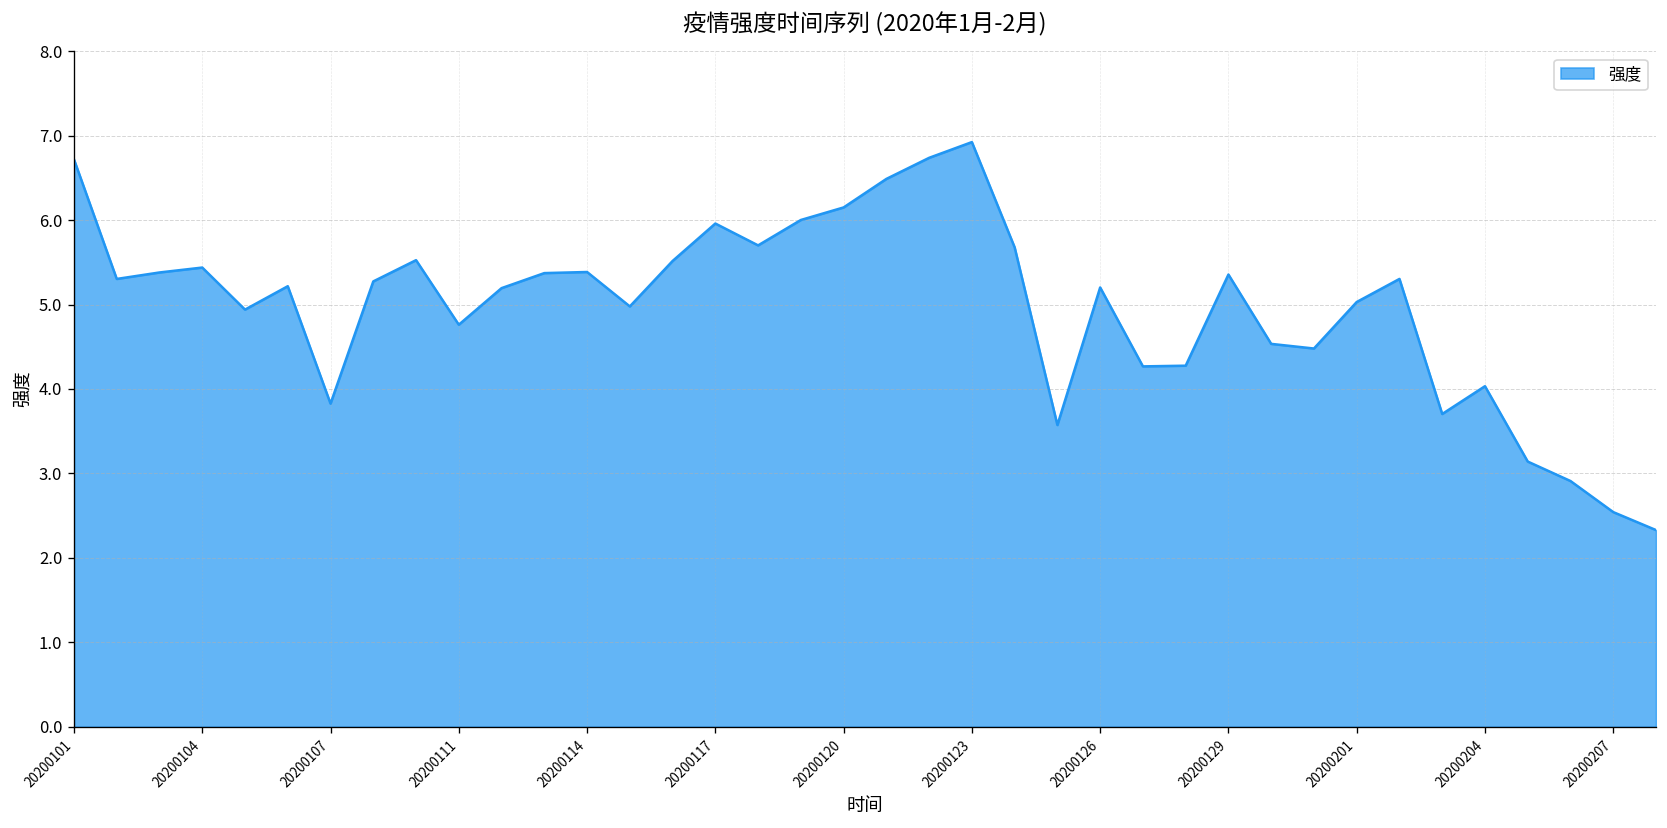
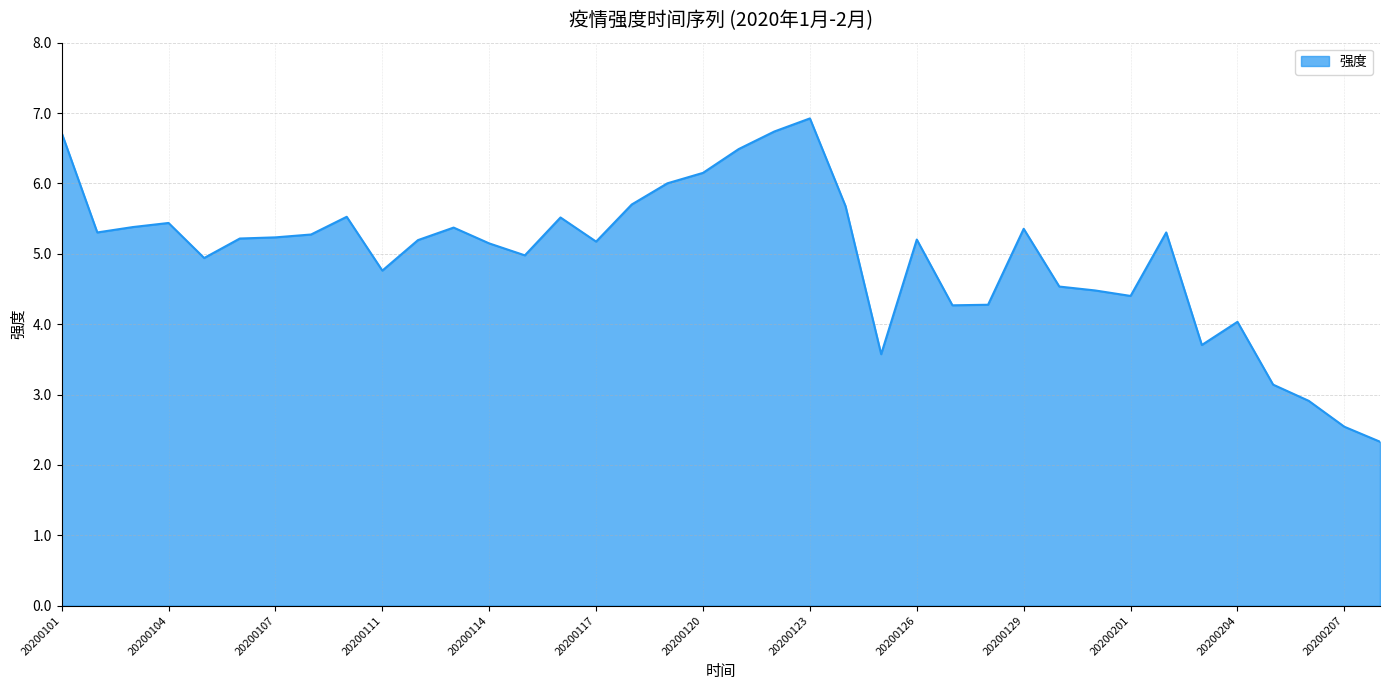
20200107: 3.8 -> 5.2
20200114: 5.4 -> 5.1
20200117: 6.0 -> 5.2
20200201: 5.0 -> 4.4
